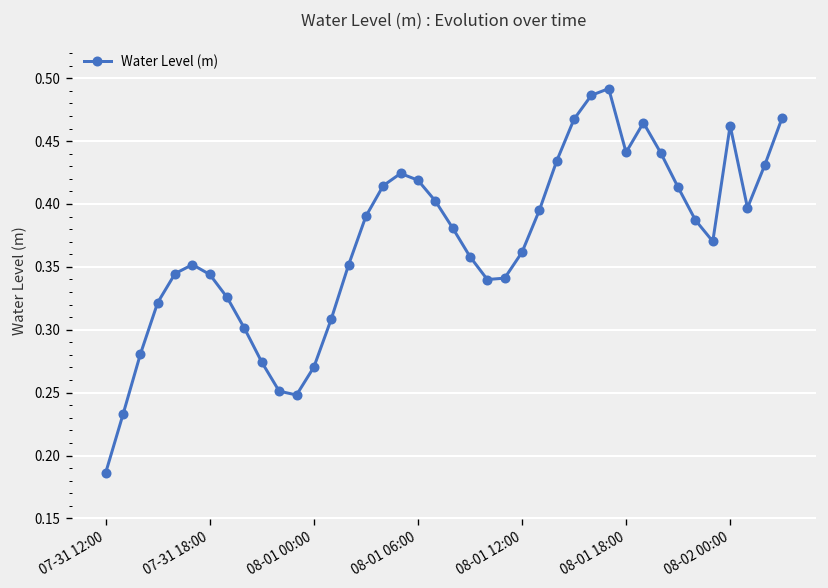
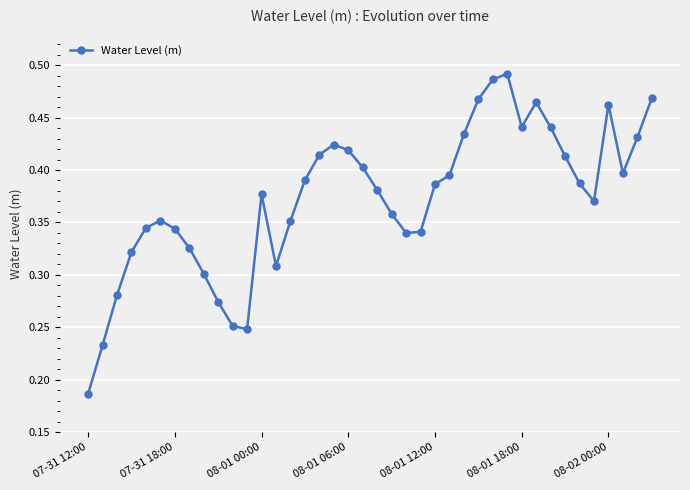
08-01 00:00: 0.270 -> 0.377
08-01 12:00: 0.362 -> 0.386
